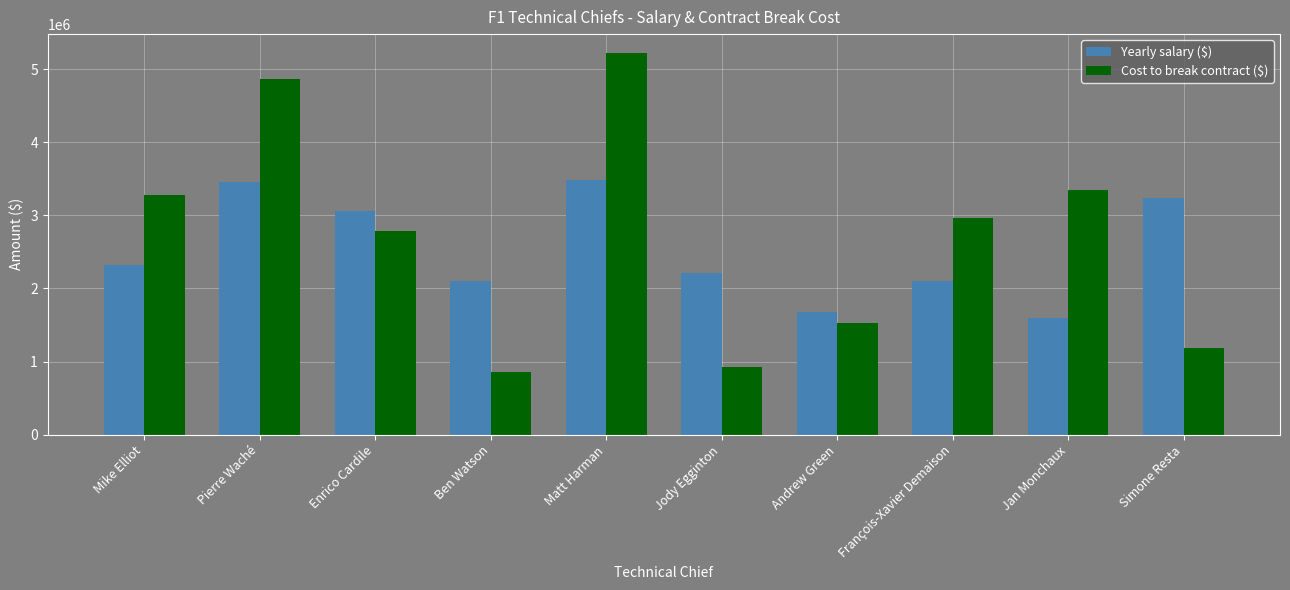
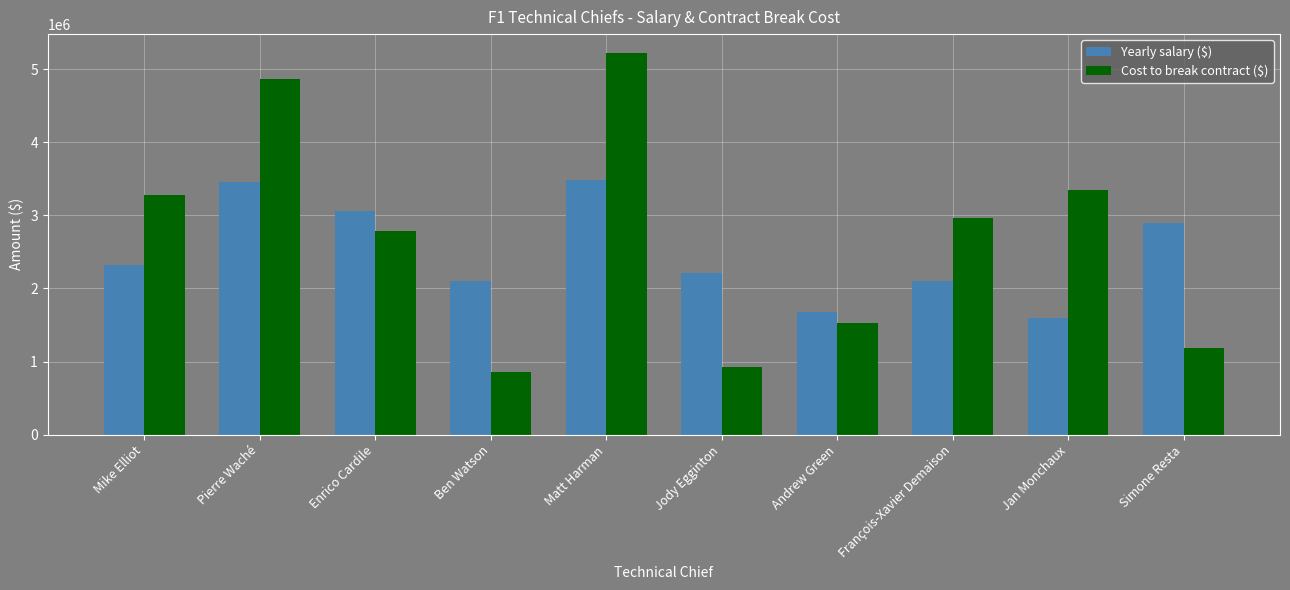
Yearly salary ($), Simone Resta: 3200000 -> 2900000
